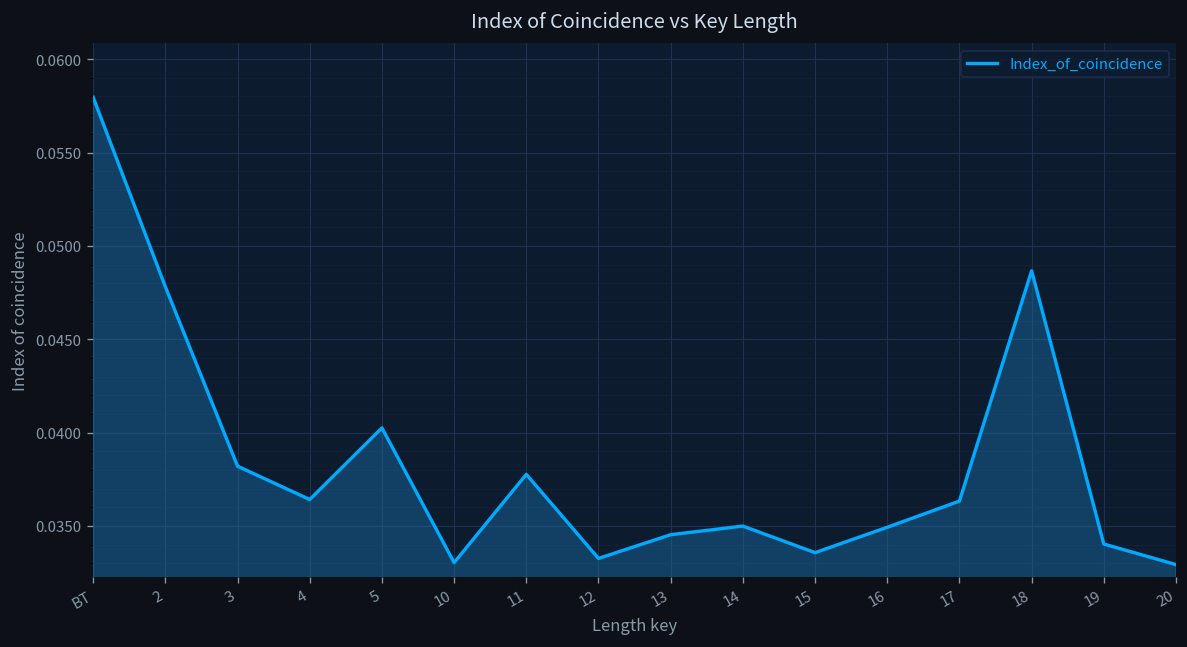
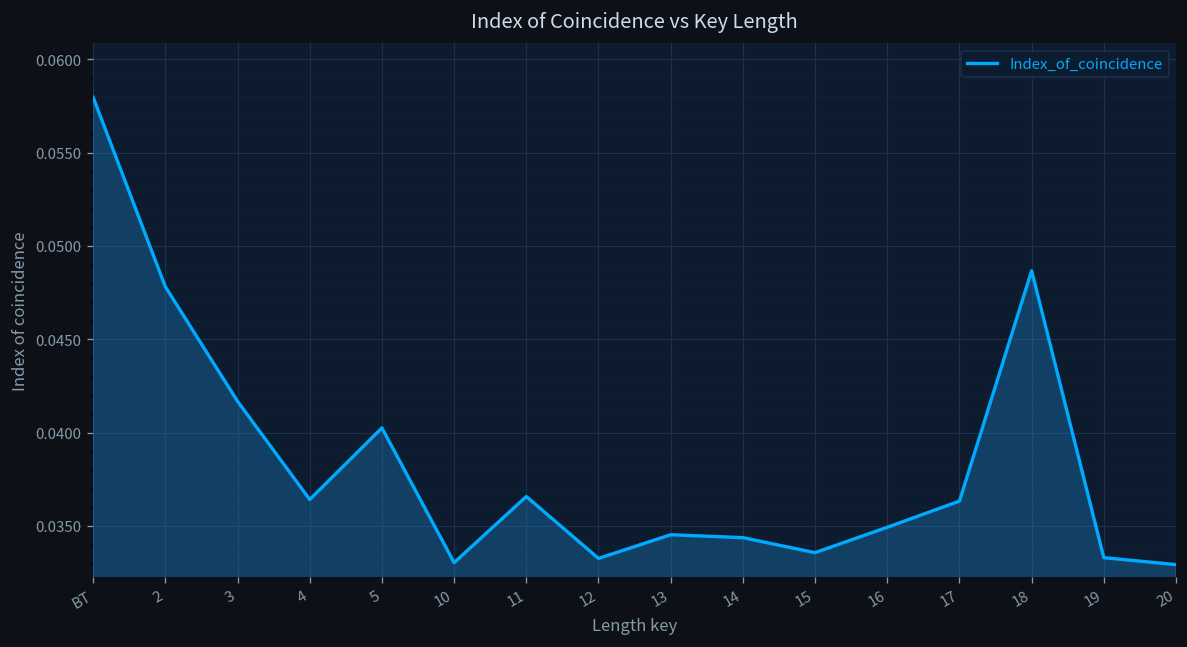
3: 0.0382 -> 0.0417
11: 0.0378 -> 0.0366
14: 0.0350 -> 0.0344
19: 0.0340 -> 0.0333
